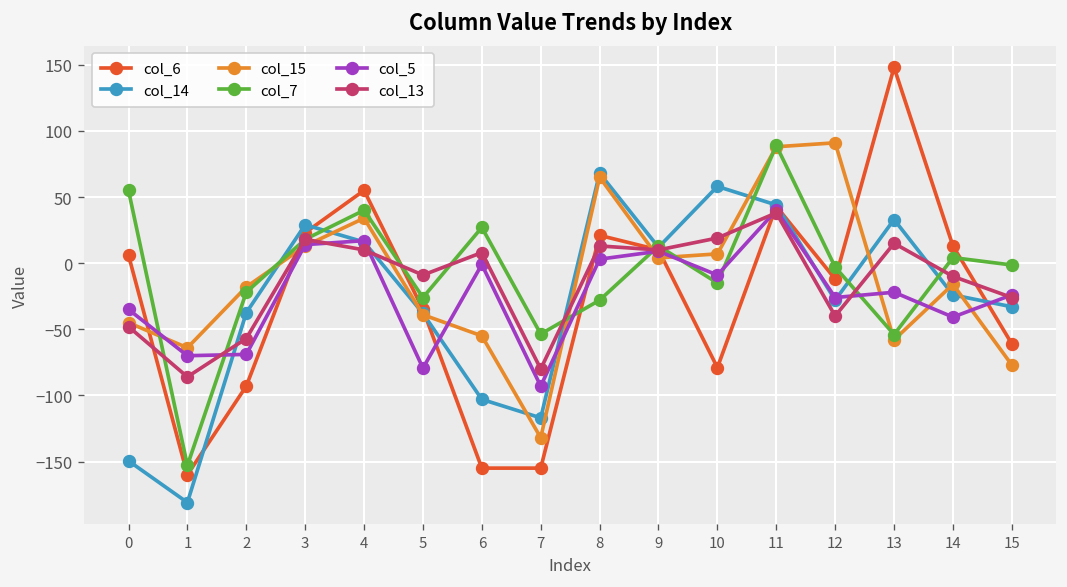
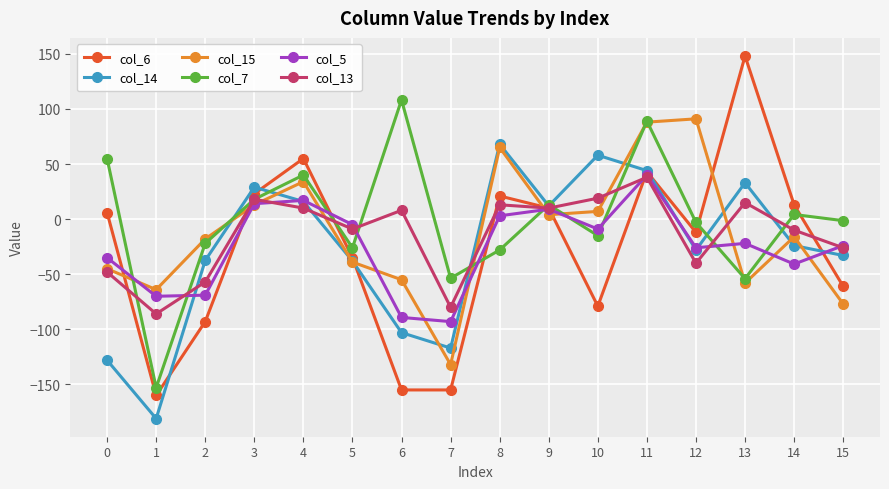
col_14, 0: -150 -> -128
col_5, 5: -79 -> -5
col_7, 6: 27 -> 108
col_5, 6: -1 -> -89
